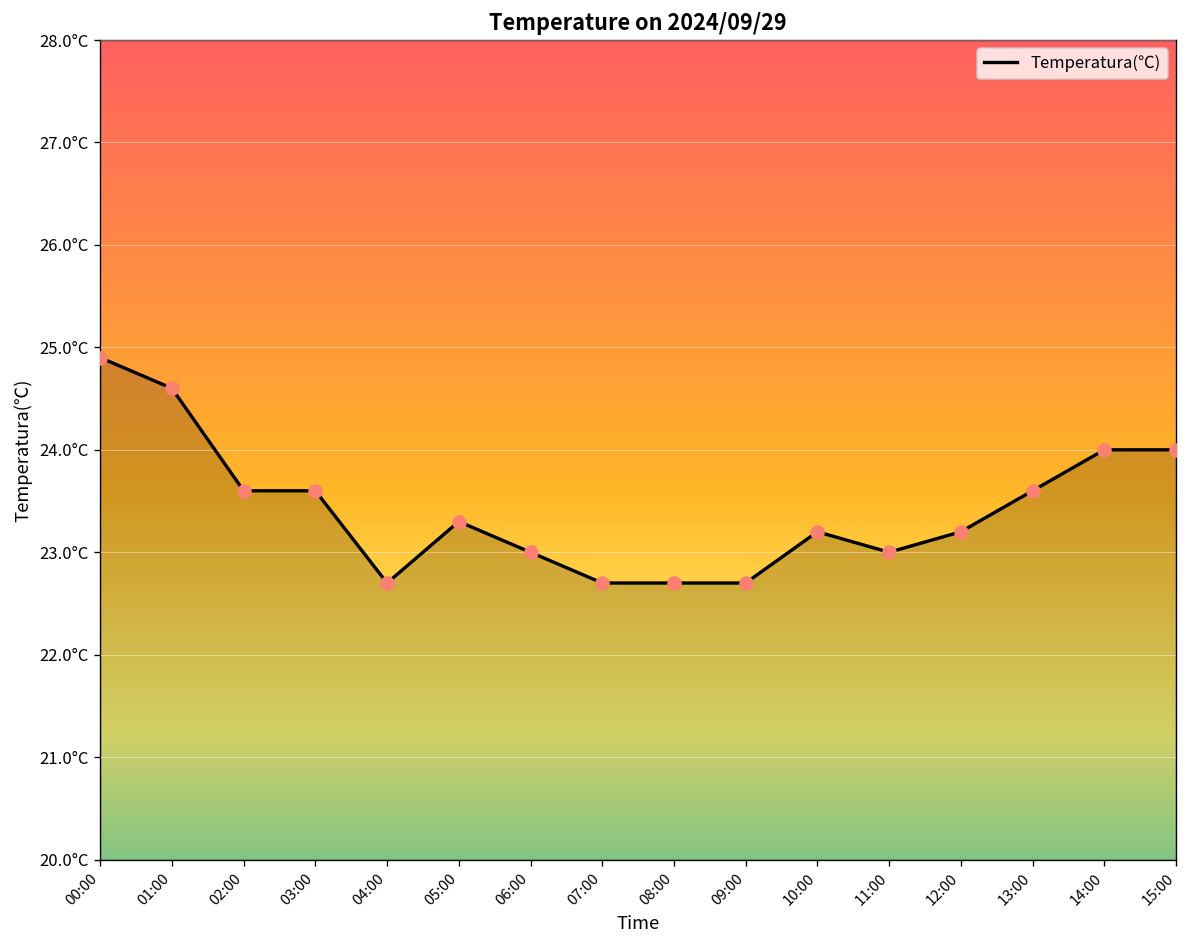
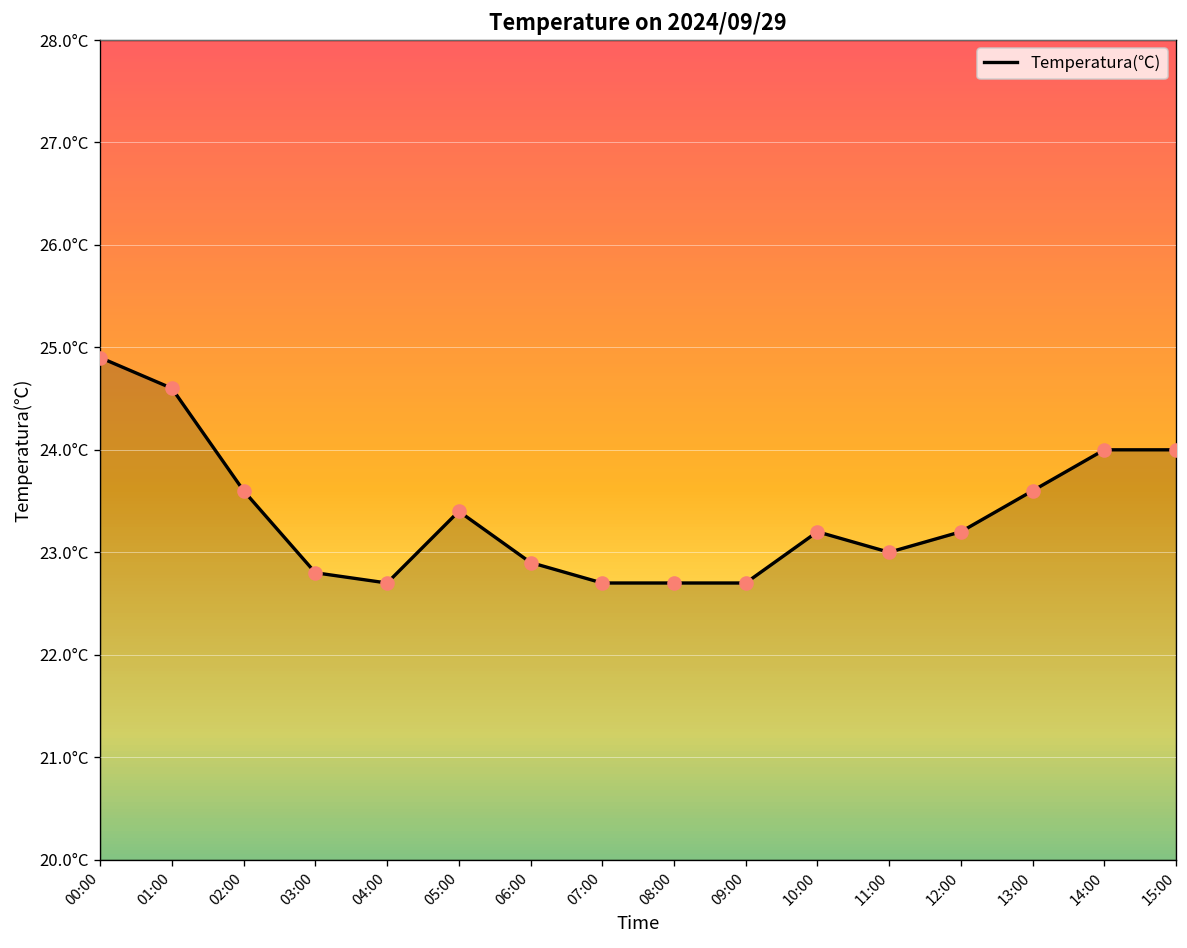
03:00: 23.6°C -> 22.8°C
05:00: 23.3°C -> 23.4°C
06:00: 23.0°C -> 22.9°C
